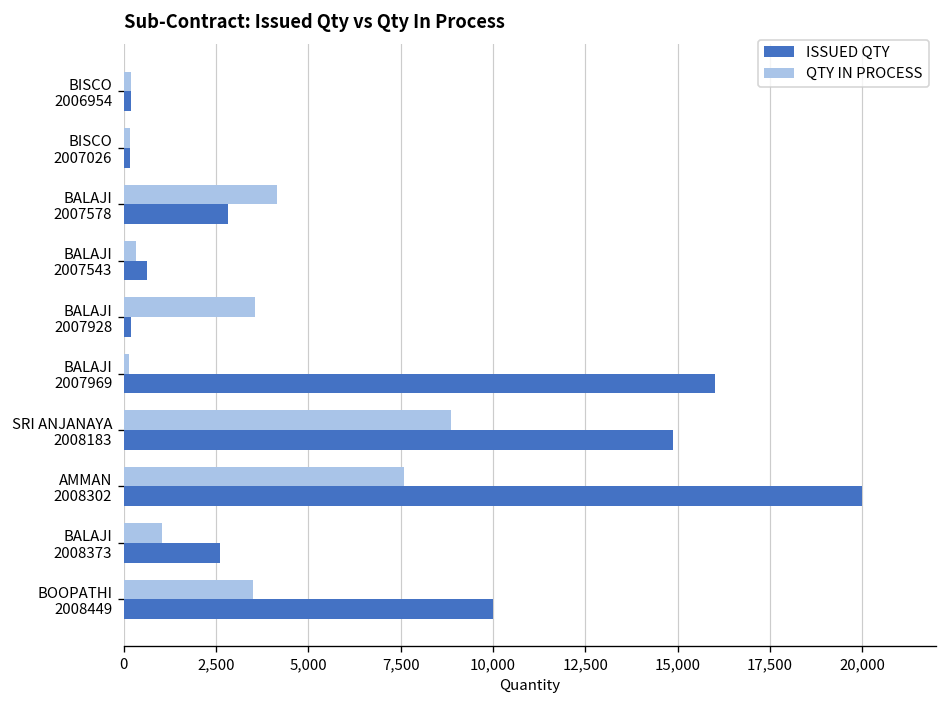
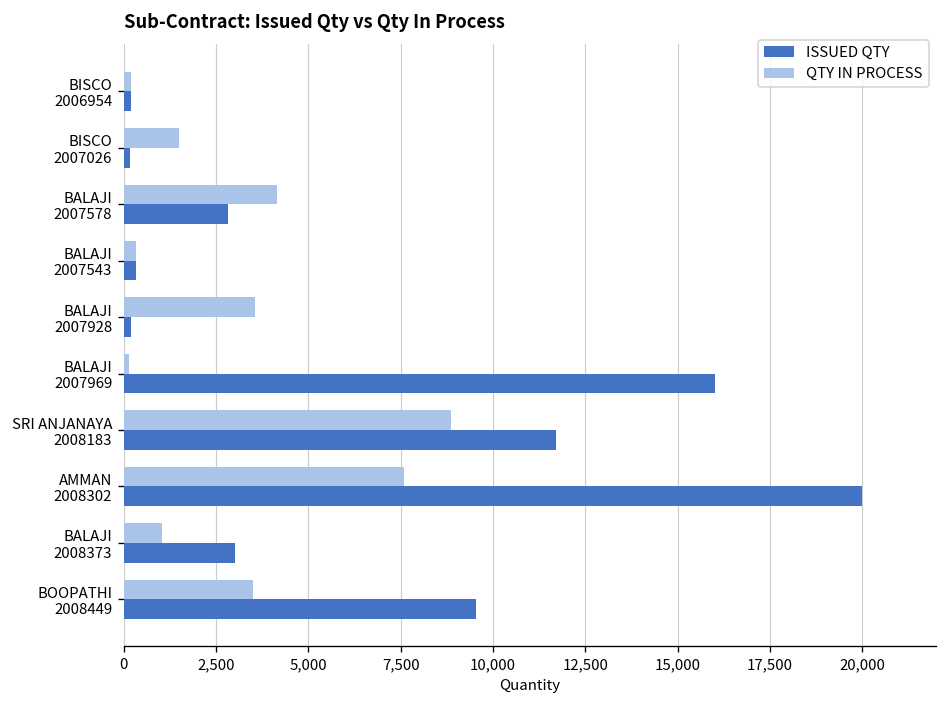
QTY IN PROCESS, BISCO 2007026: 200 -> 1,500
ISSUED QTY, BALAJI 2007543: 600 -> 300
ISSUED QTY, SRI ANJANAYA 2008183: 14,900 -> 11,700
ISSUED QTY, BALAJI 2008373: 2,600 -> 3,000
ISSUED QTY, BOOPATHI 2008449: 10,000 -> 9,500
